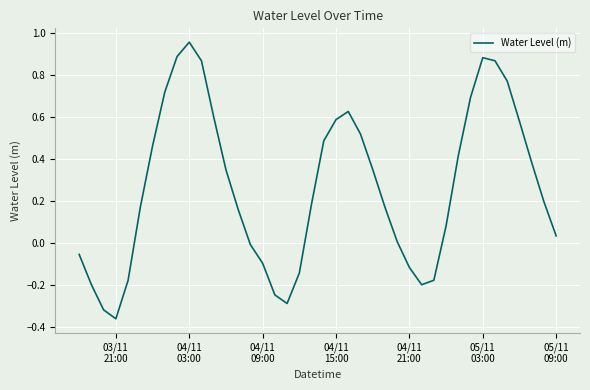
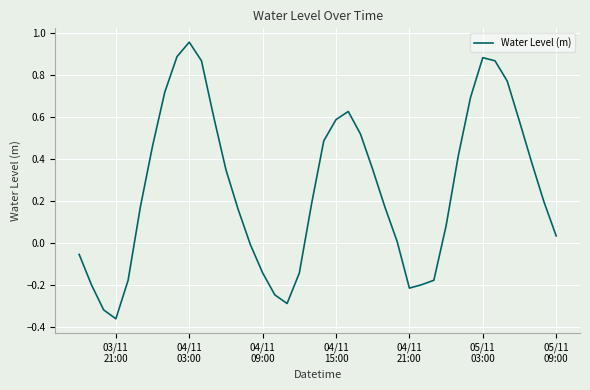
04/11 09:00: -0.10 -> -0.14
04/11 21:00: -0.12 -> -0.22
